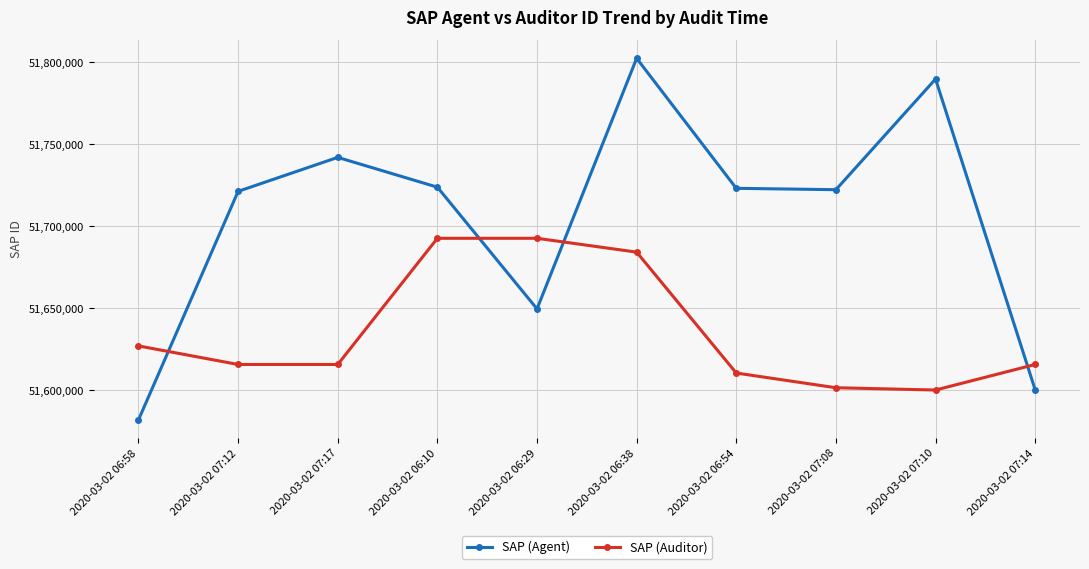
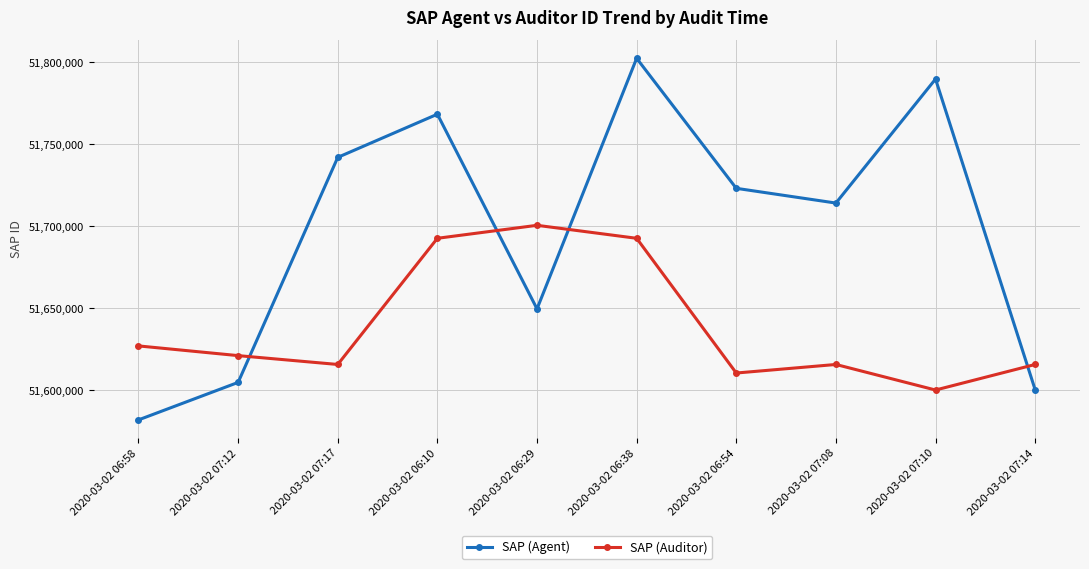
SAP (Agent), 2020-03-02 07:12: 51,721,000 -> 51,605,000
SAP (Auditor), 2020-03-02 07:12: 51,616,000 -> 51,621,000
SAP (Agent), 2020-03-02 06:10: 51,724,000 -> 51,768,000
SAP (Auditor), 2020-03-02 06:29: 51,693,000 -> 51,701,000
SAP (Auditor), 2020-03-02 06:38: 51,684,000 -> 51,693,000
SAP (Agent), 2020-03-02 07:08: 51,722,000 -> 51,714,000
SAP (Auditor), 2020-03-02 07:08: 51,602,000 -> 51,616,000
